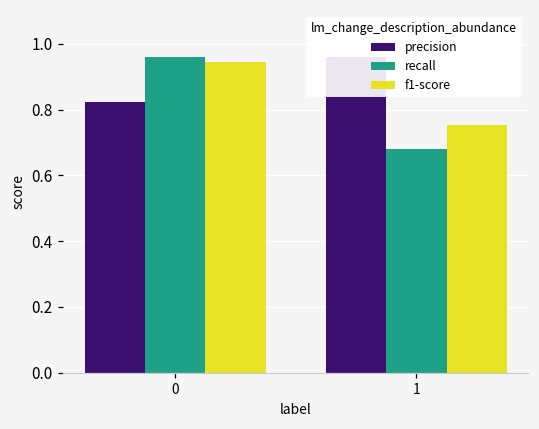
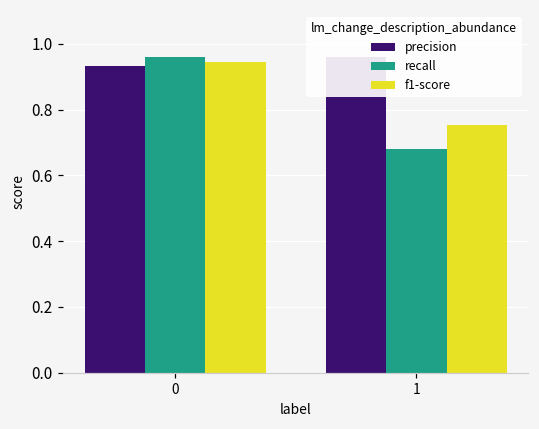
precision, 0: 0.82 -> 0.93
